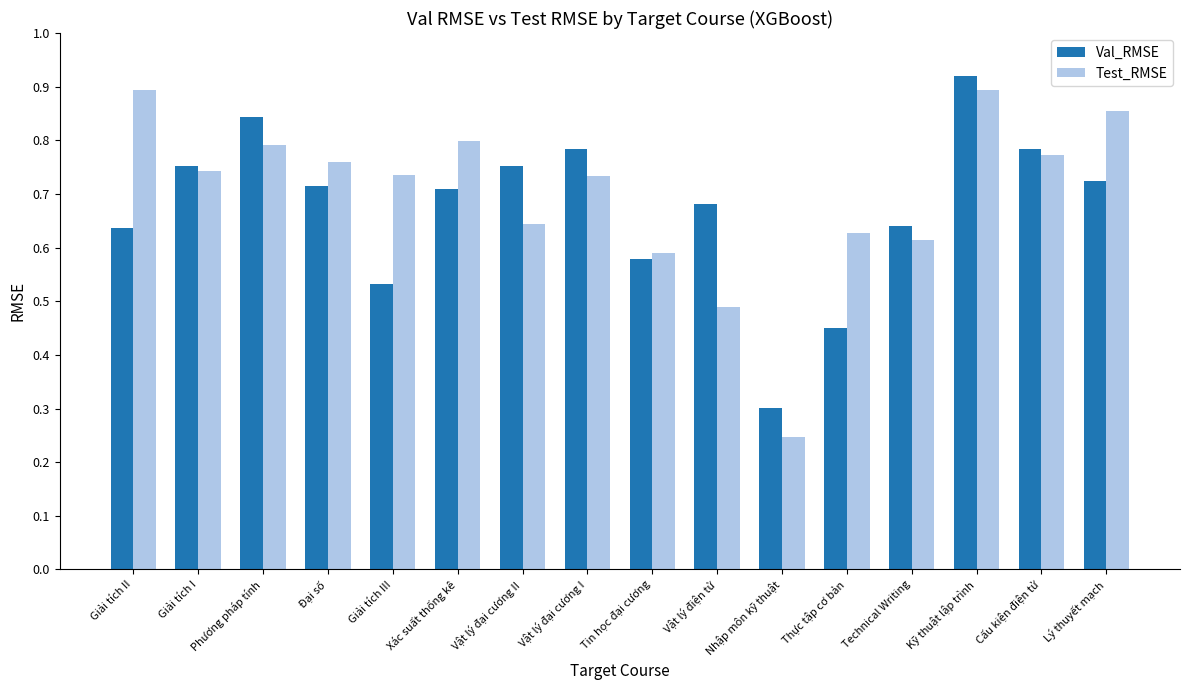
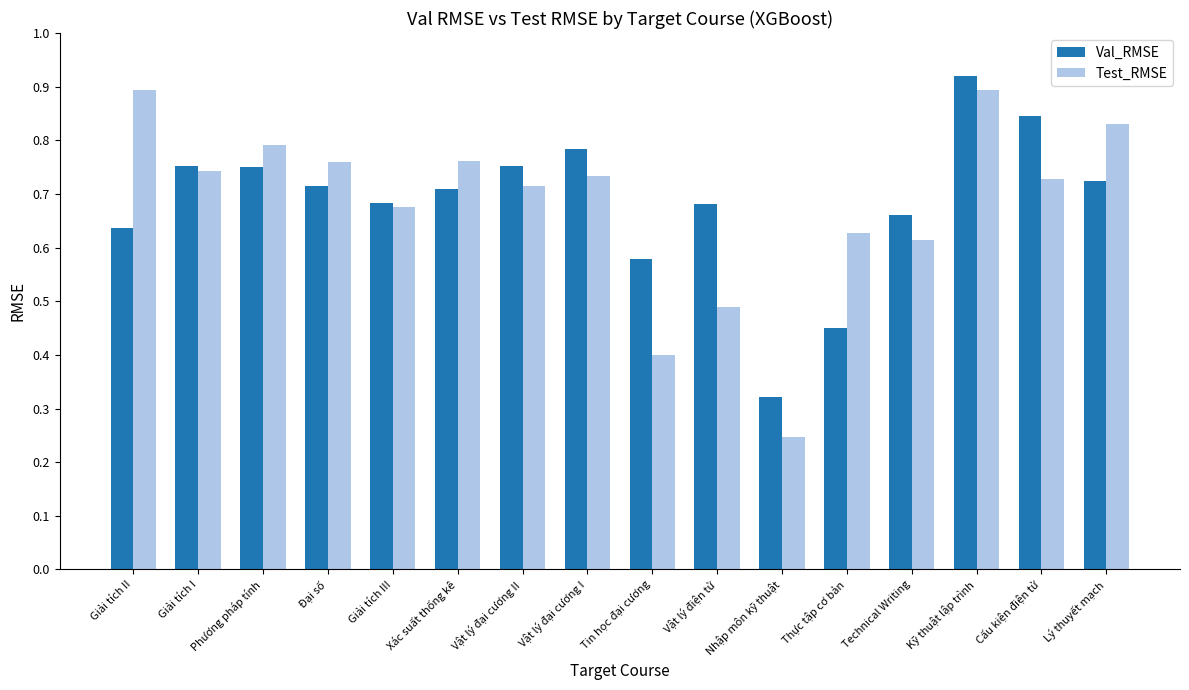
Val_RMSE, Phương pháp tính: 0.84 -> 0.75
Val_RMSE, Giải tích III: 0.53 -> 0.68
Test_RMSE, Giải tích III: 0.73 -> 0.68
Test_RMSE, Xác suất thống kê: 0.80 -> 0.76
Test_RMSE, Vật lý đại cương II: 0.64 -> 0.72
Test_RMSE, Tin học đại cương: 0.59 -> 0.40
Val_RMSE, Nhập môn kỹ thuật: 0.30 -> 0.32
Val_RMSE, Technical Writing: 0.64 -> 0.66
Val_RMSE, Cấu kiện điện tử: 0.78 -> 0.84
Test_RMSE, Cấu kiện điện tử: 0.77 -> 0.73
Test_RMSE, Lý thuyết mạch: 0.85 -> 0.83
